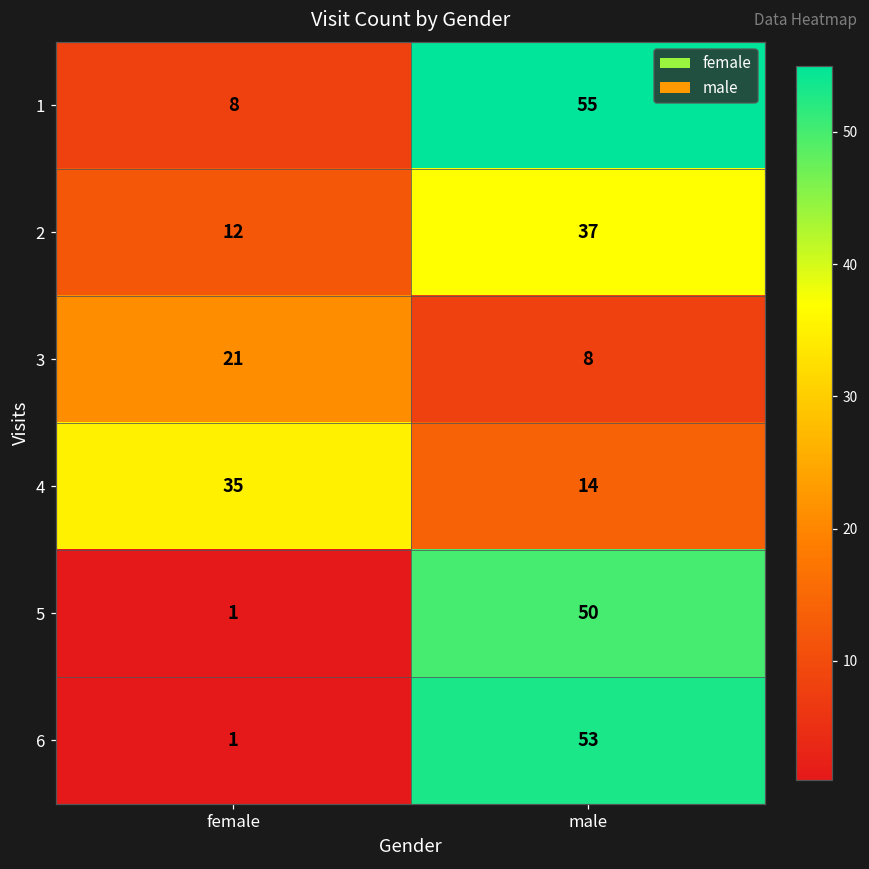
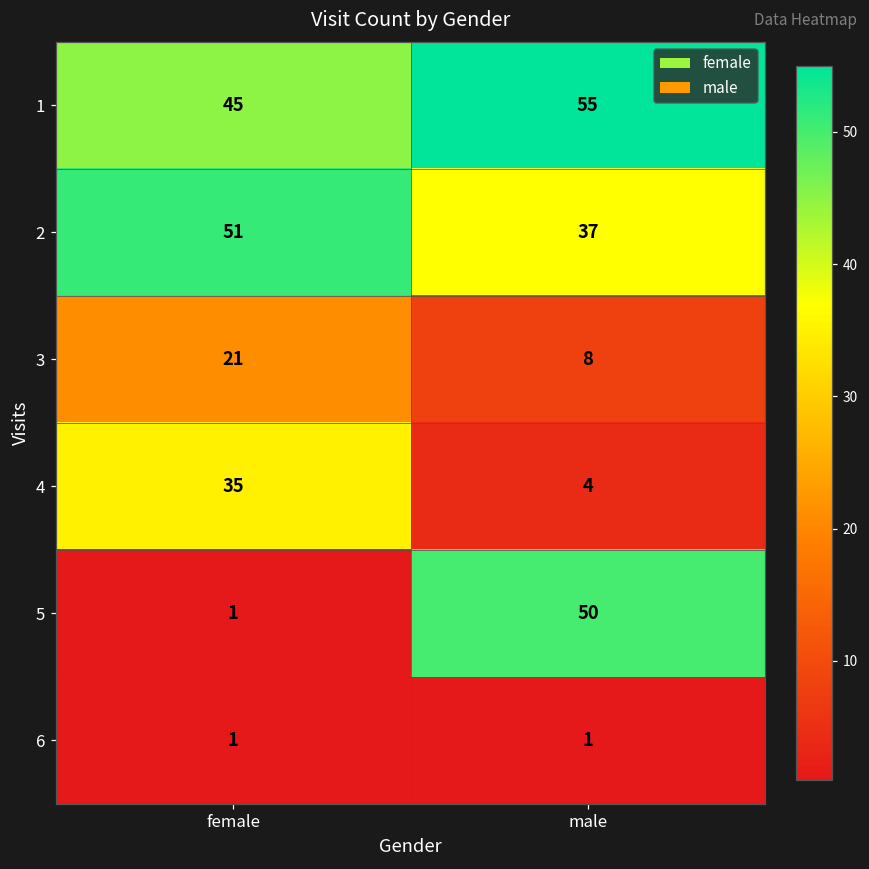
1, female: 8 -> 45
2, female: 12 -> 51
4, male: 14 -> 4
6, male: 53 -> 1
